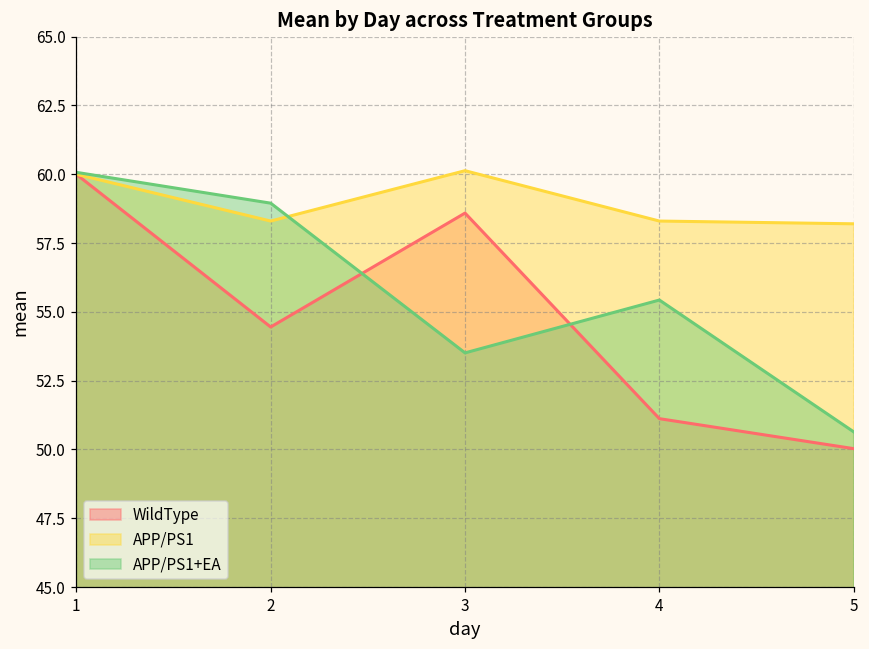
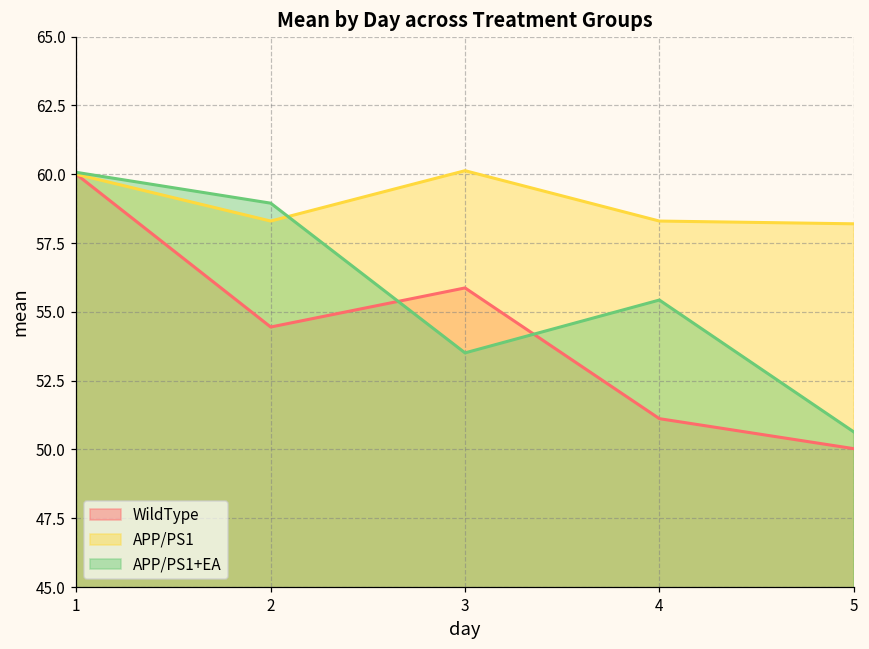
WildType, 3: 58.6 -> 55.9
